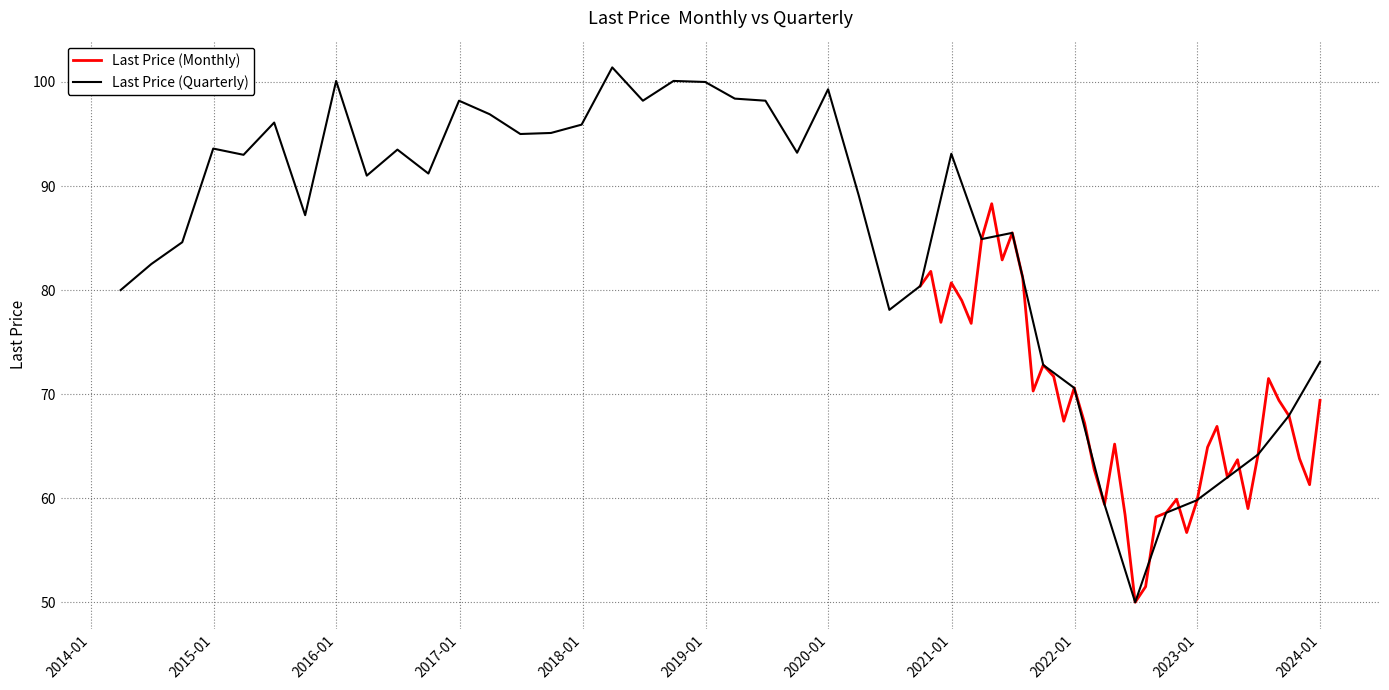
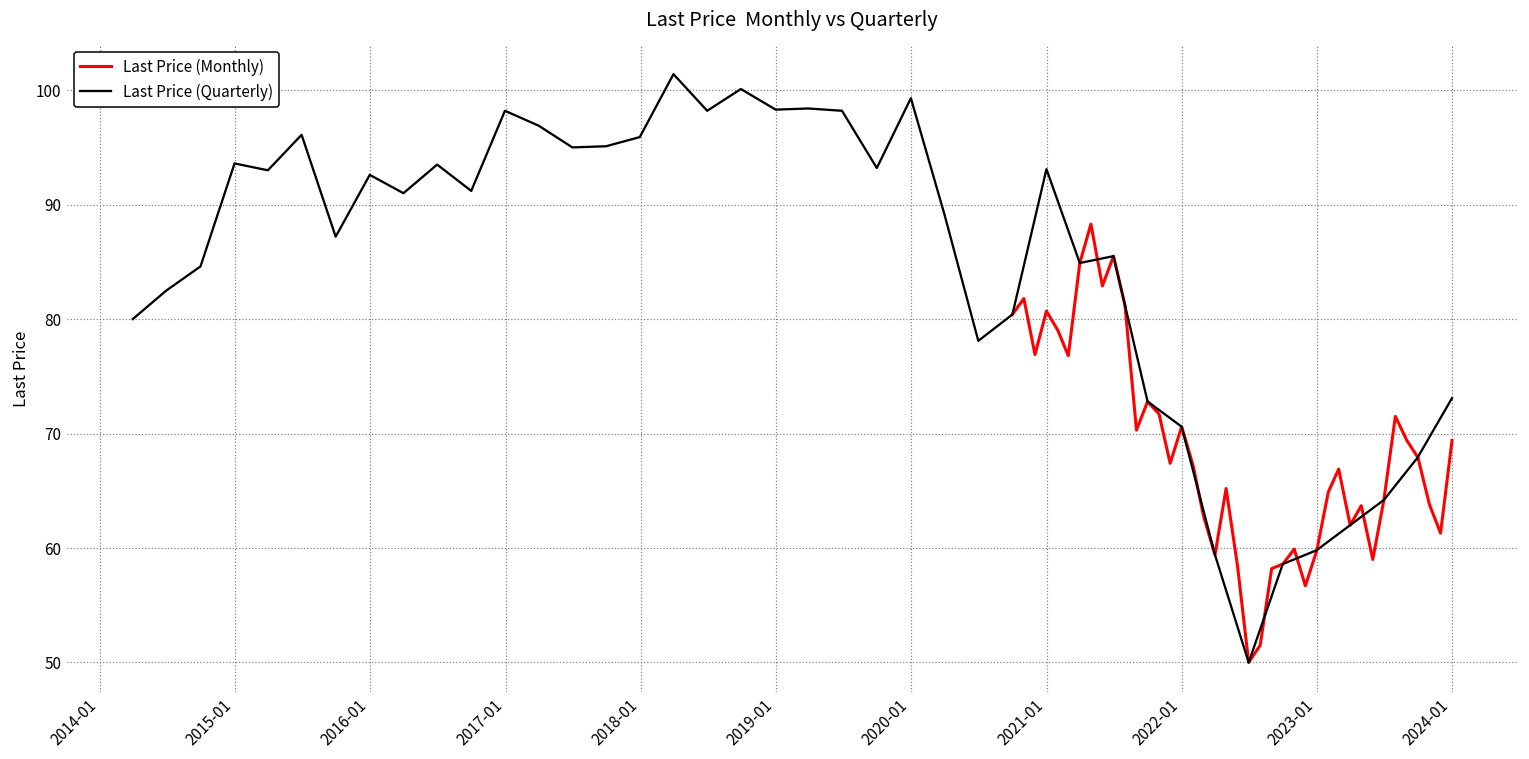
Last Price (Quarterly), 2016-01: 100.1 -> 92.6
Last Price (Quarterly), 2019-01: 100.0 -> 98.3
